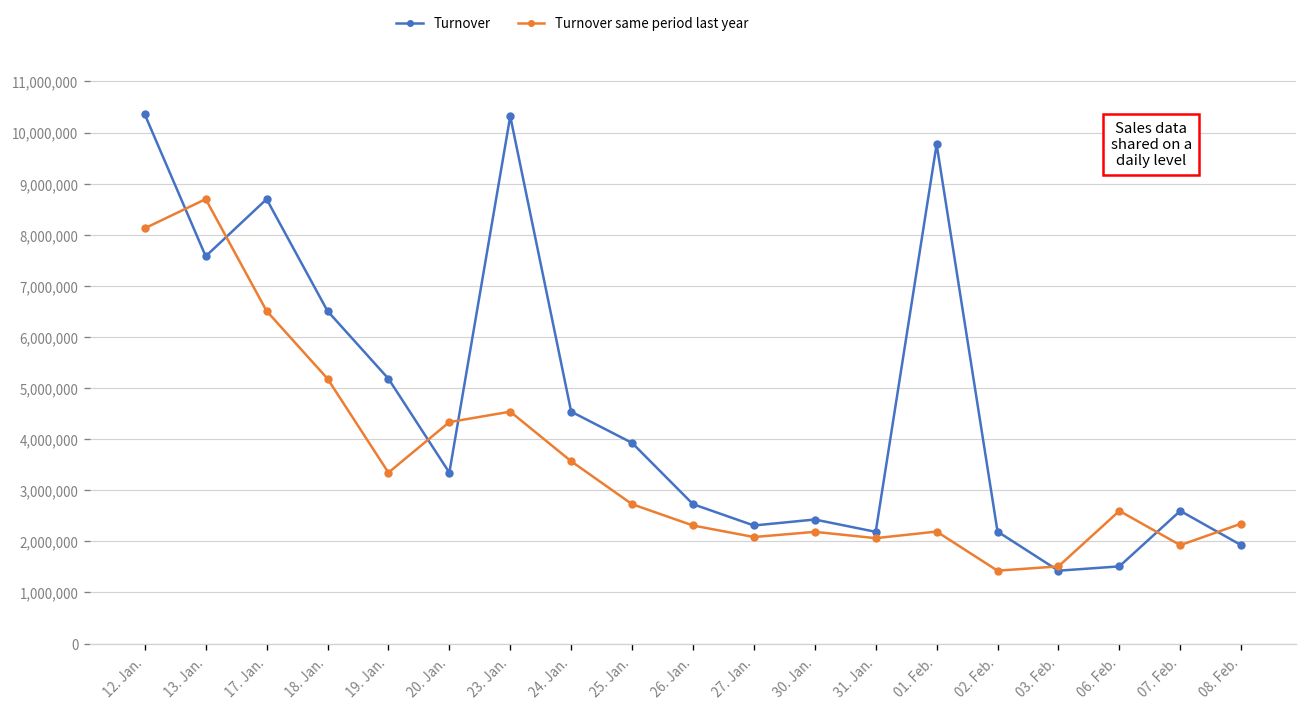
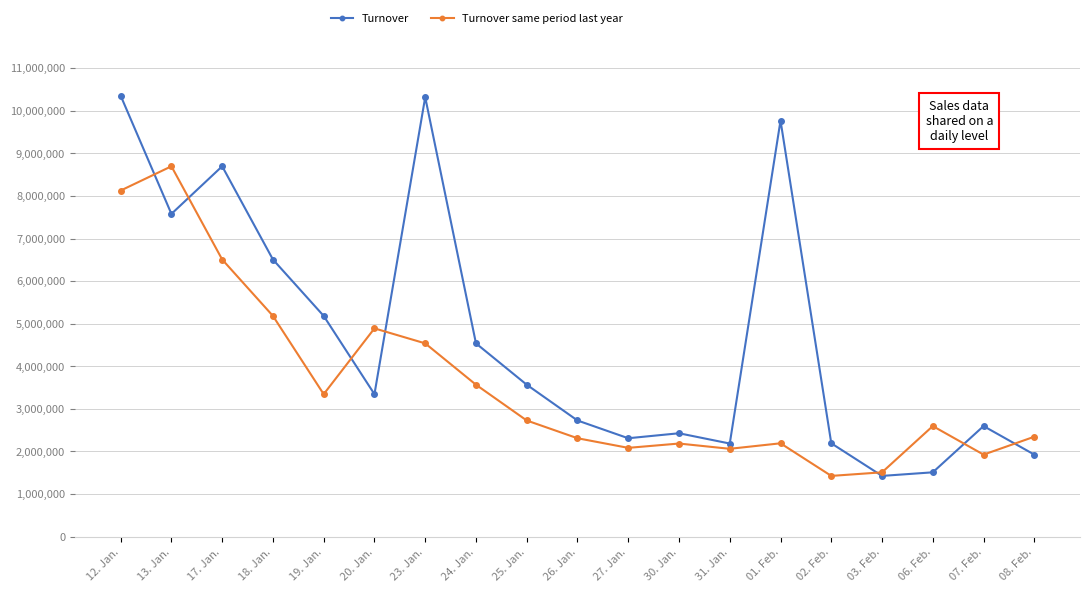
Turnover same period last year, 20. Jan.: 4,300,000 -> 4,900,000
Turnover, 25. Jan.: 3,900,000 -> 3,600,000
